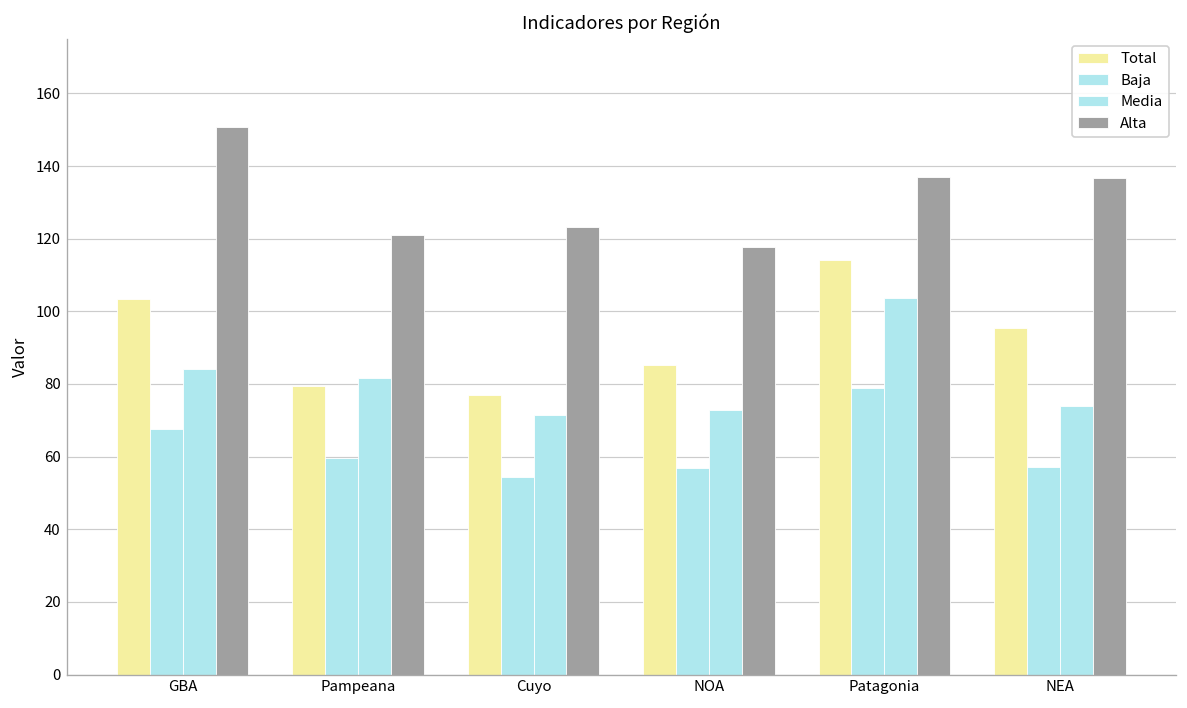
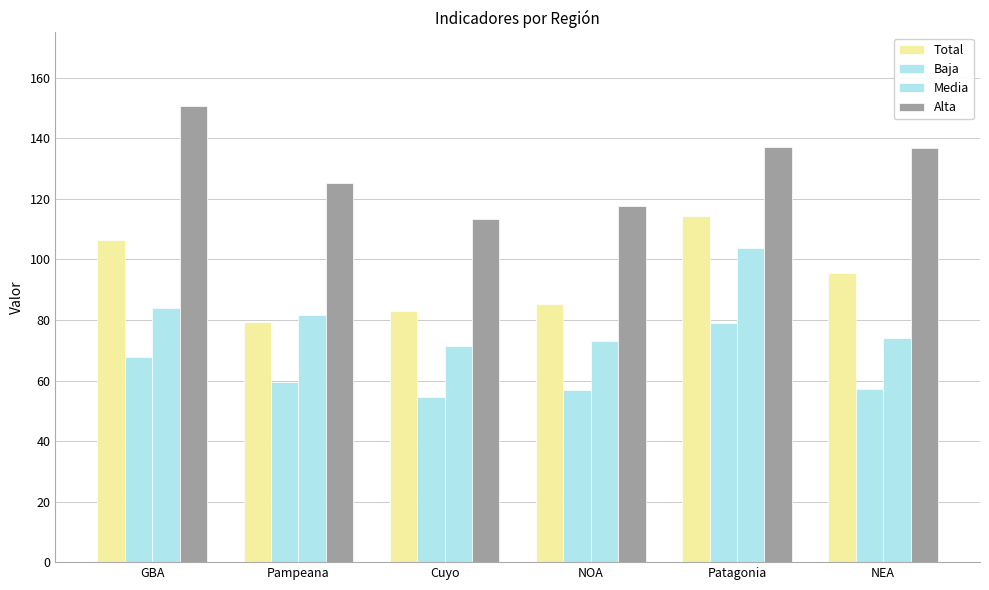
Total, GBA: 104 -> 106
Alta, Pampeana: 121 -> 125
Total, Cuyo: 77 -> 83
Alta, Cuyo: 123 -> 114
